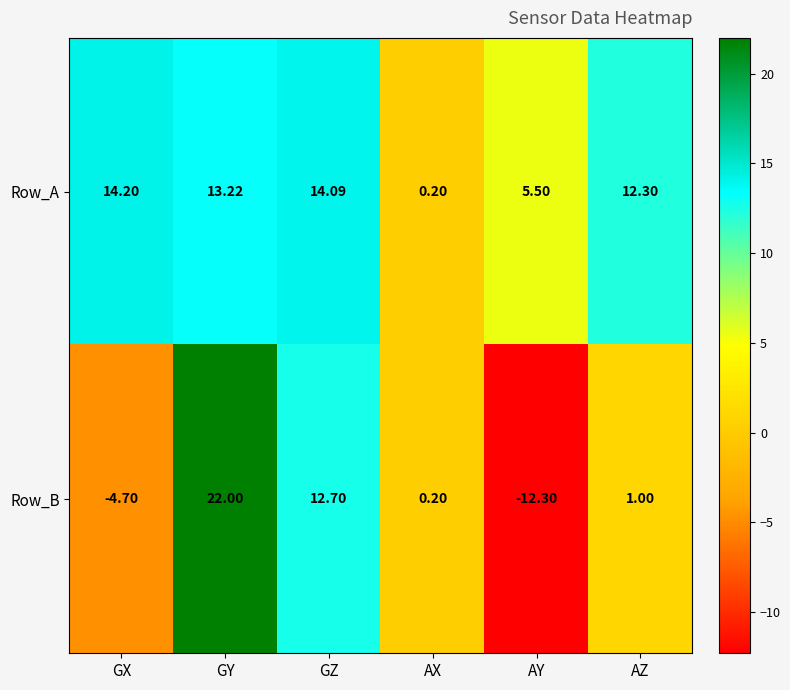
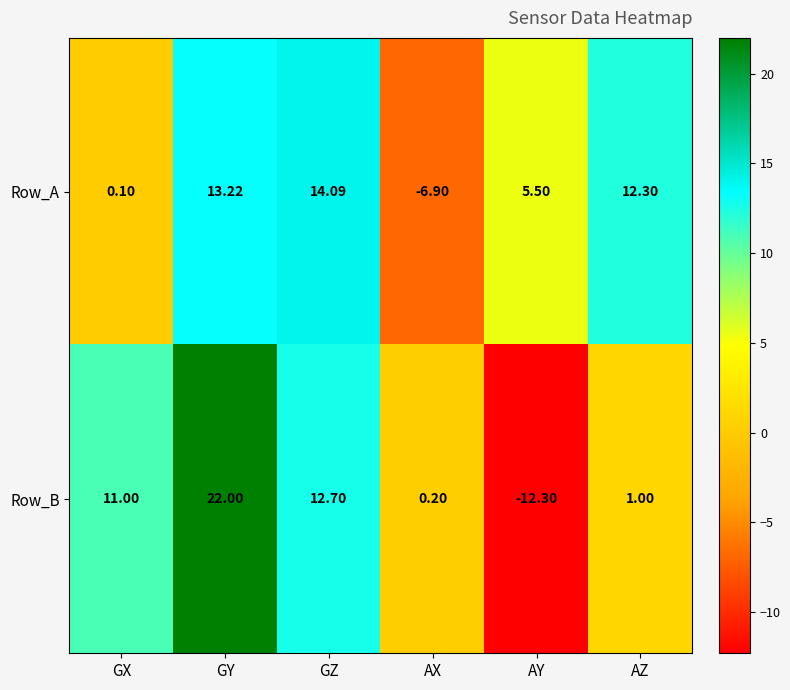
Row_A, GX: 14.20 -> 0.10
Row_A, AX: 0.20 -> -6.90
Row_B, GX: -4.70 -> 11.00
